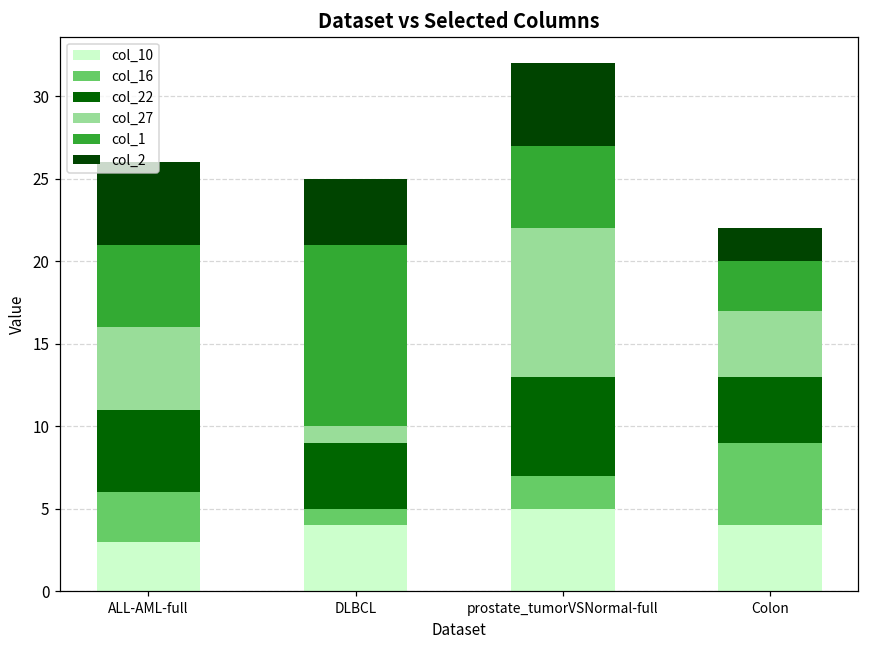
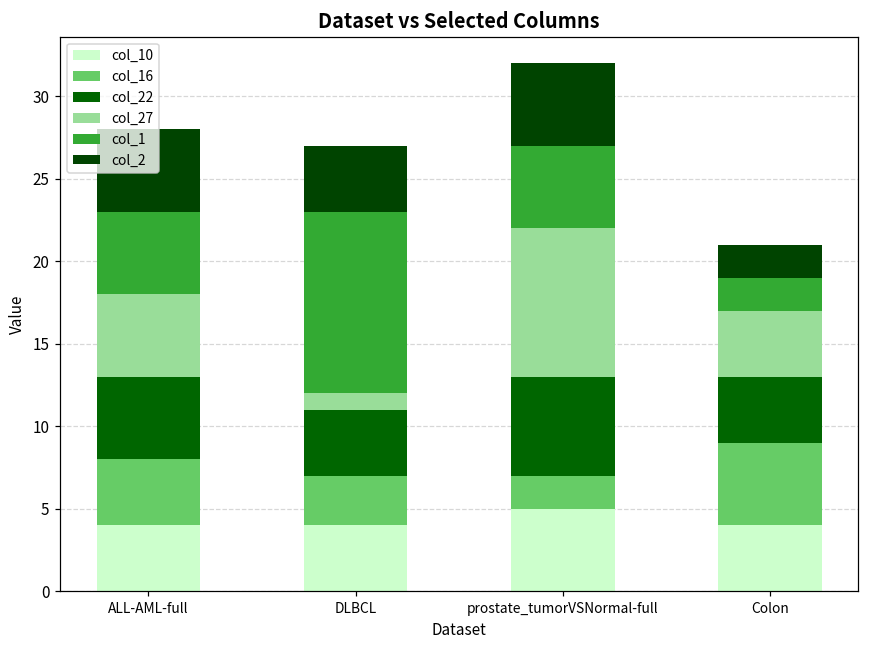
col_10, ALL-AML-full: 3 -> 4
col_16, ALL-AML-full: 3 -> 4
col_16, DLBCL: 1 -> 3
col_1, Colon: 3 -> 2
